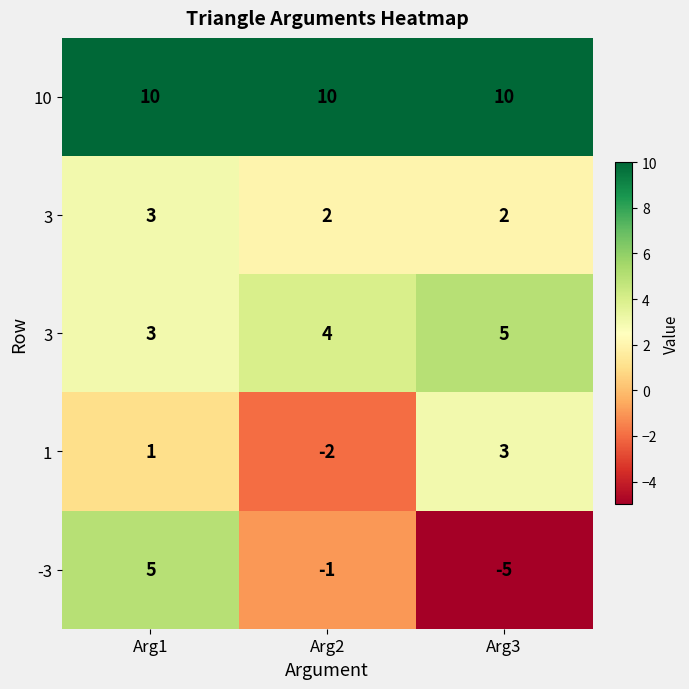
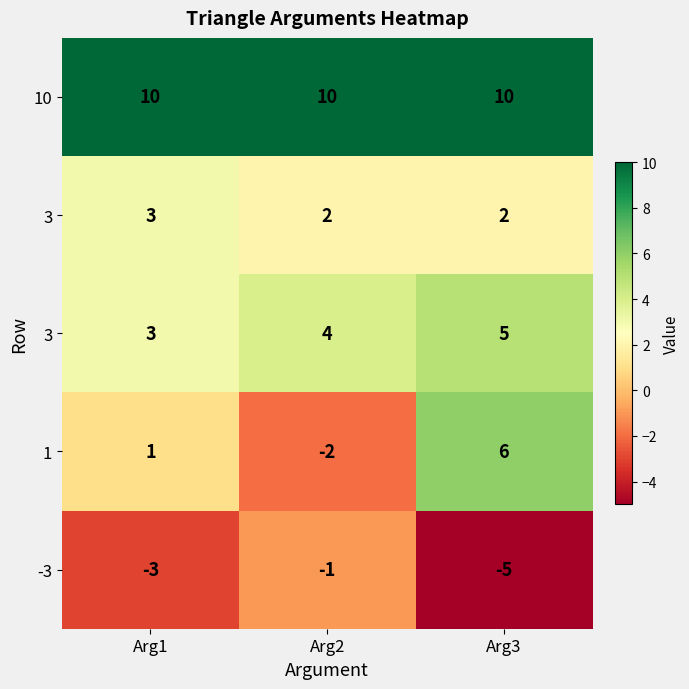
1, Arg3: 3 -> 6
-3, Arg1: 5 -> -3
